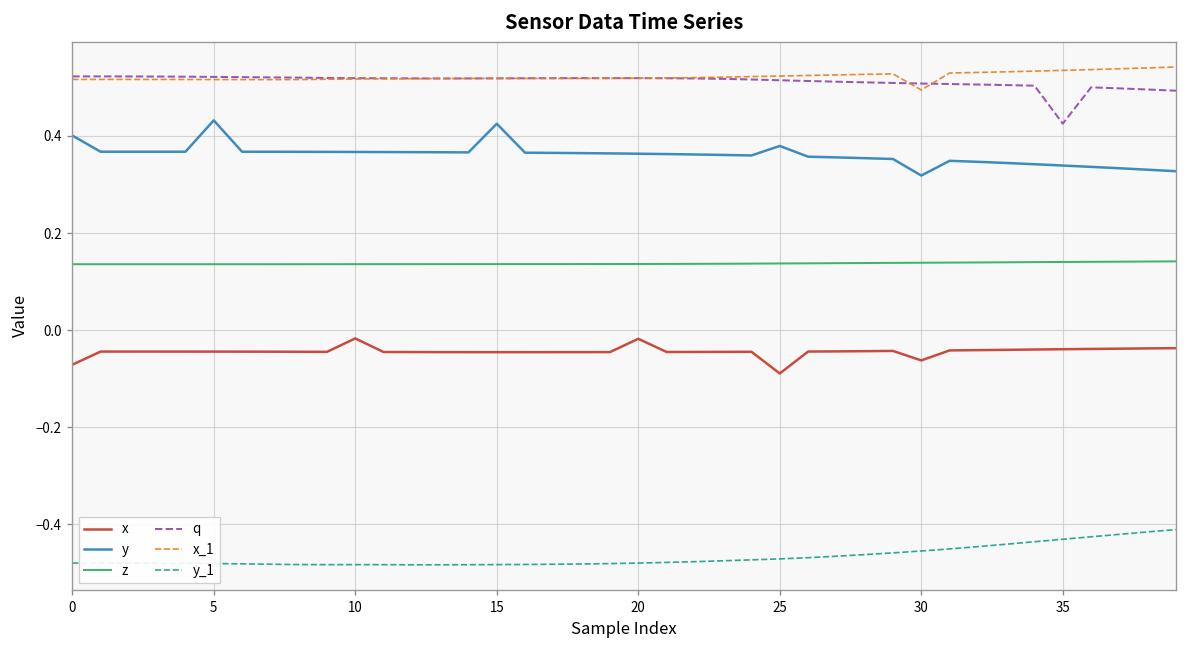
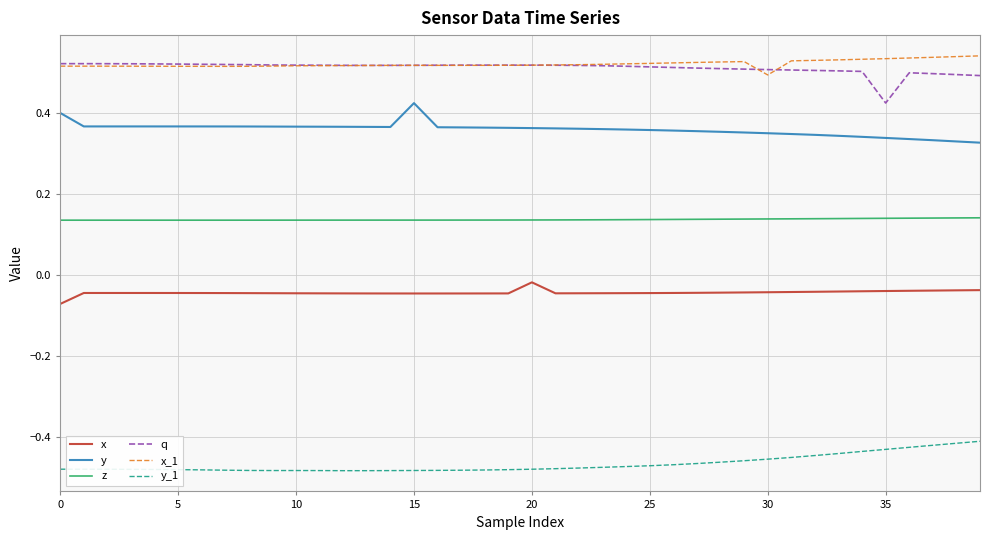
y, 5: 0.43 -> 0.37
x, 10: -0.02 -> -0.05
x, 25: -0.09 -> -0.04
y, 25: 0.38 -> 0.36
x, 30: -0.06 -> -0.04
y, 30: 0.32 -> 0.35
